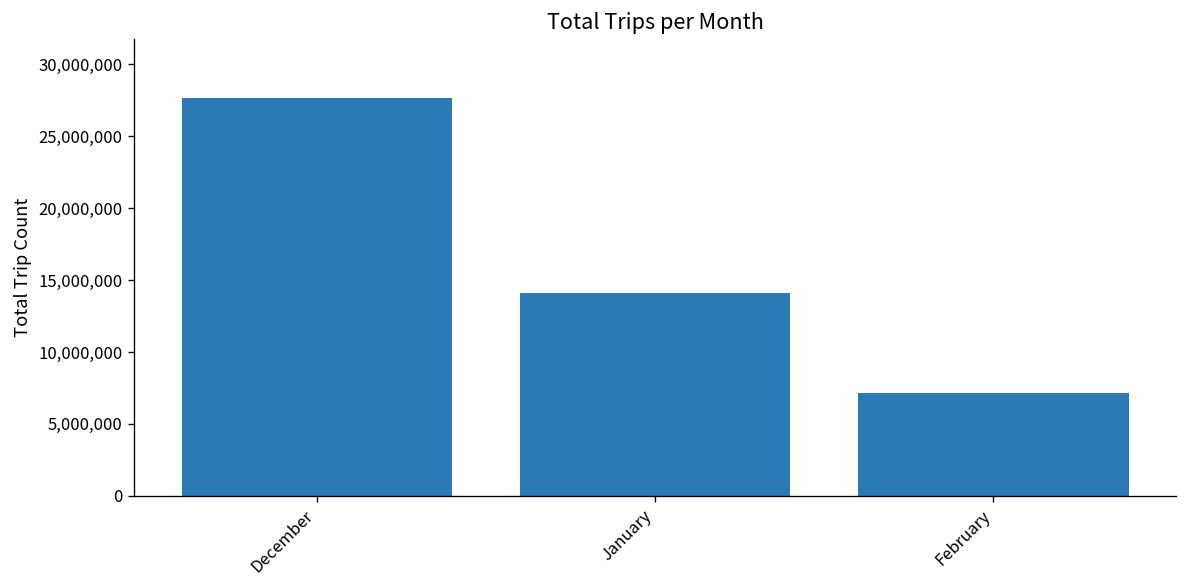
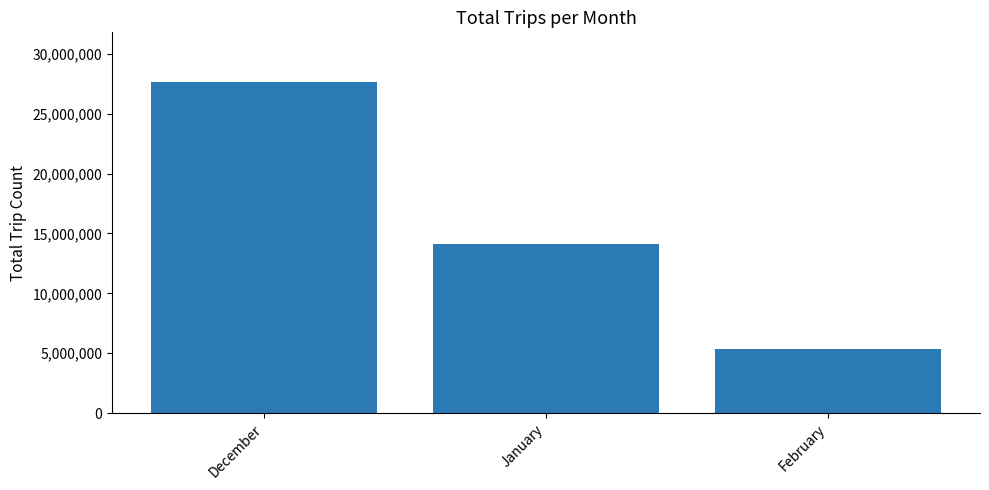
February: 7,100,000 -> 5,400,000
